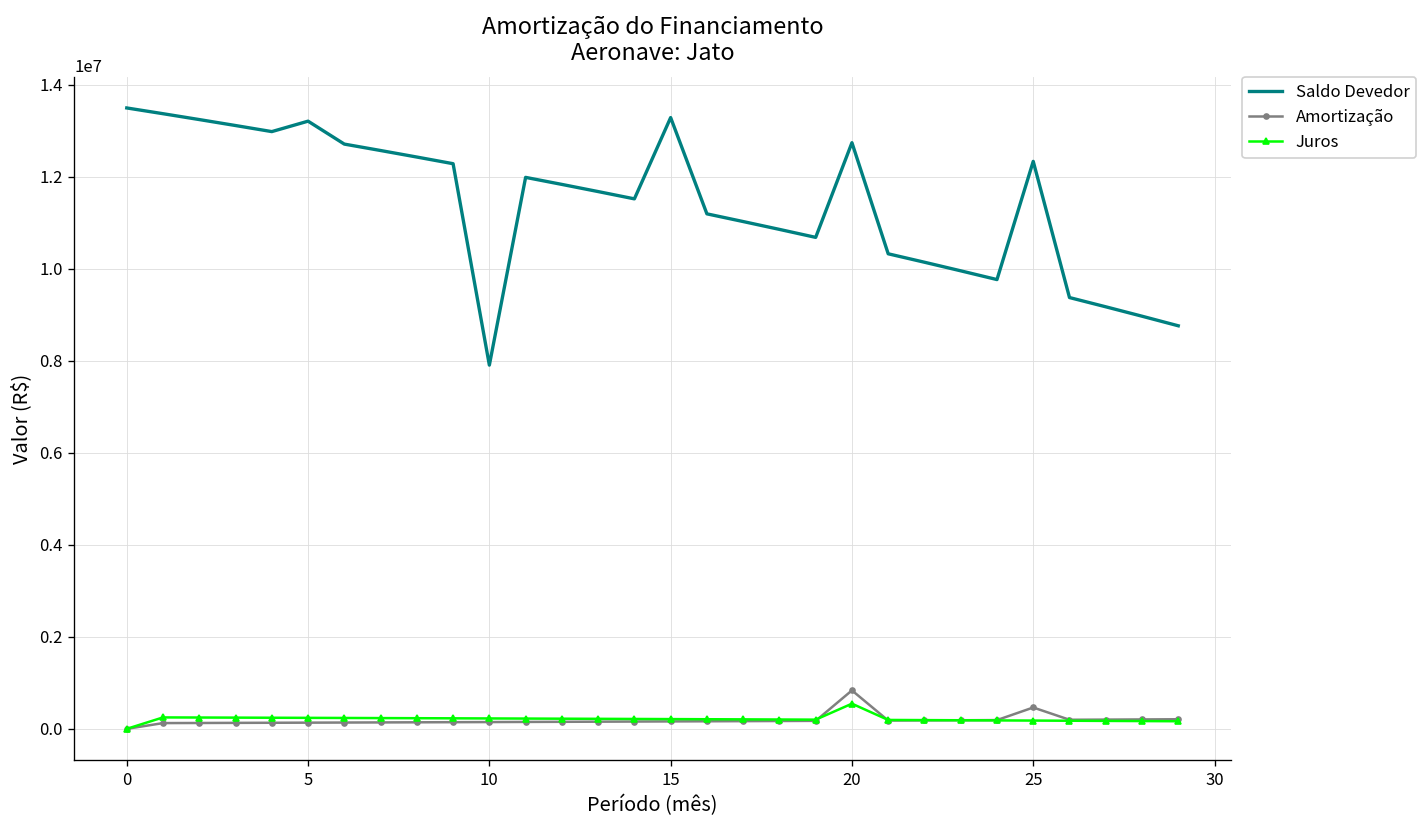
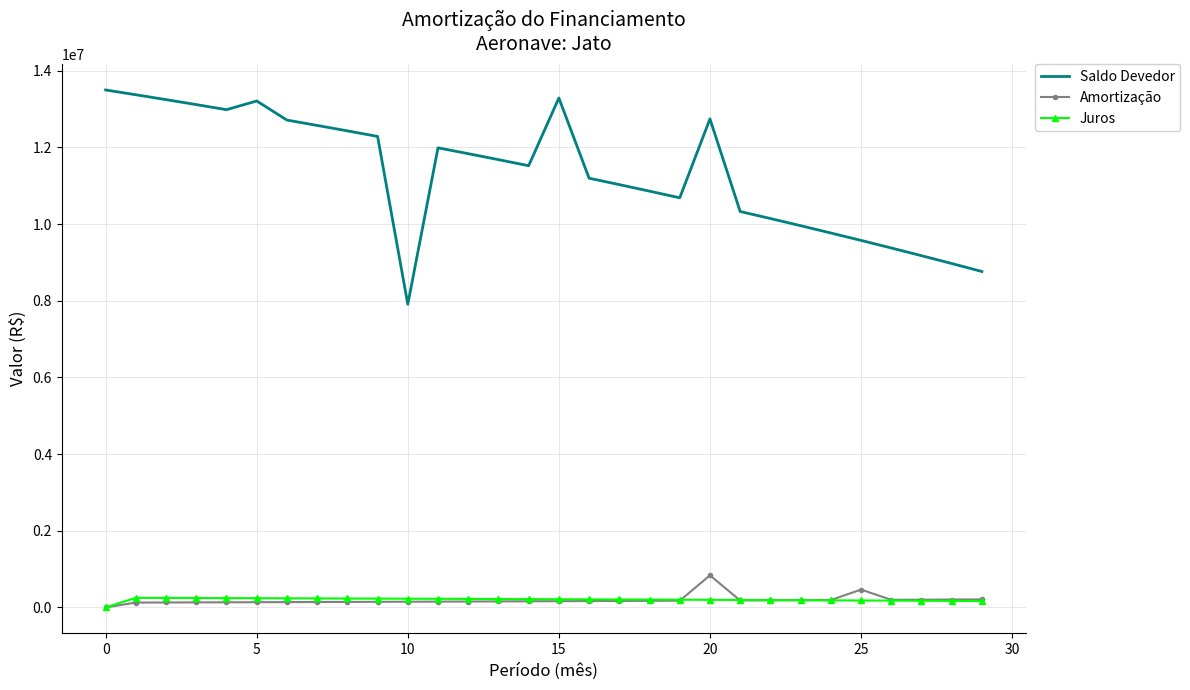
Juros, 20: 500000 -> 200000
Saldo Devedor, 25: 12300000 -> 9600000
